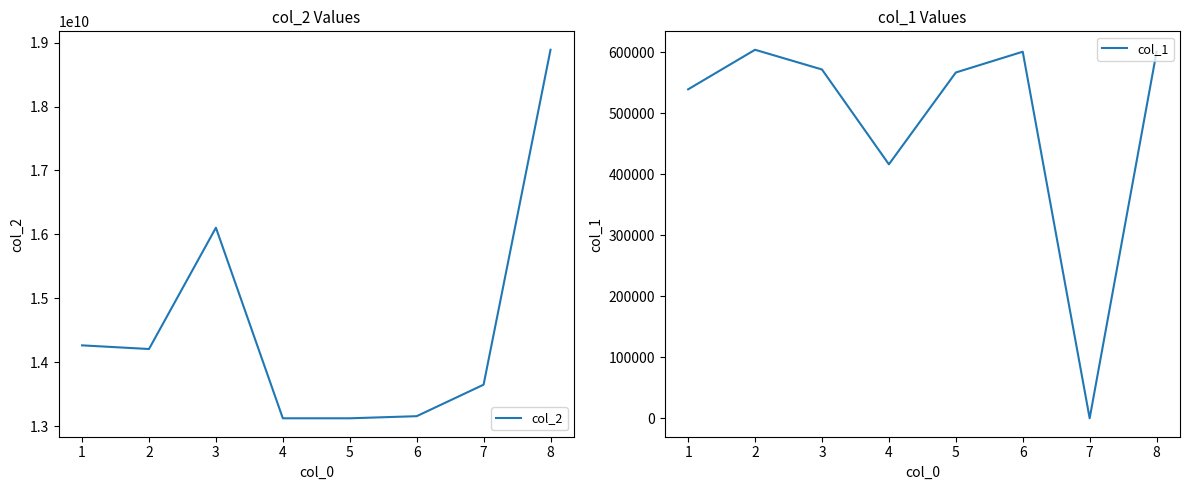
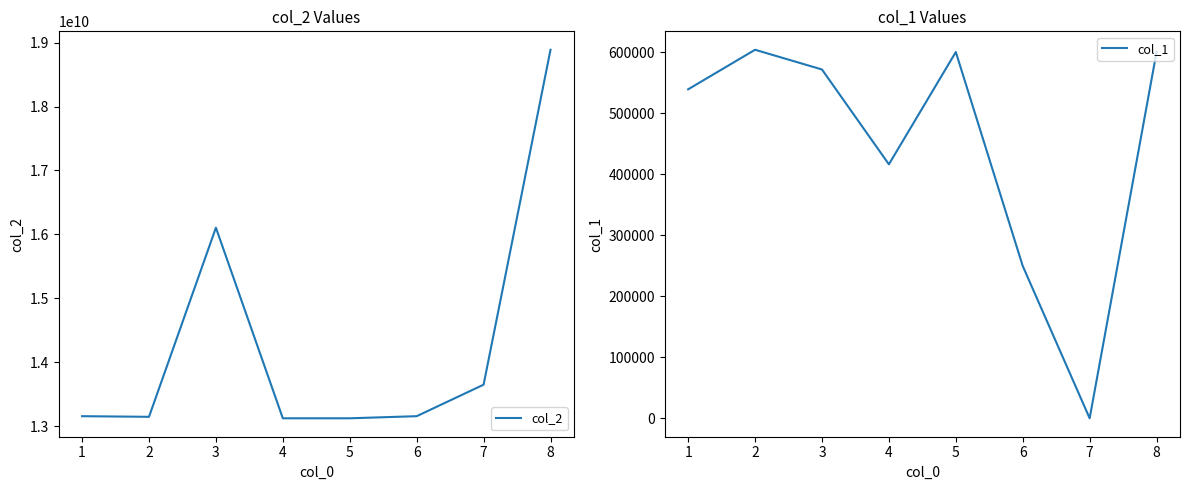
col_2 Values, 1: 14300000000 -> 13200000000
col_2 Values, 2: 14200000000 -> 13100000000
col_1 Values, 5: 570000 -> 600000
col_1 Values, 6: 600000 -> 250000
